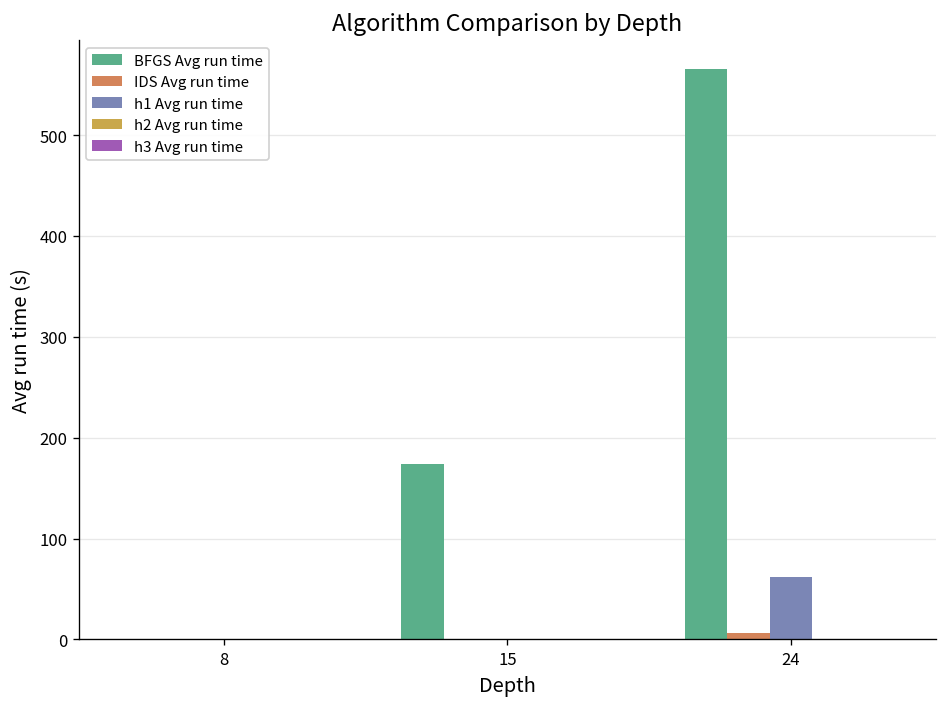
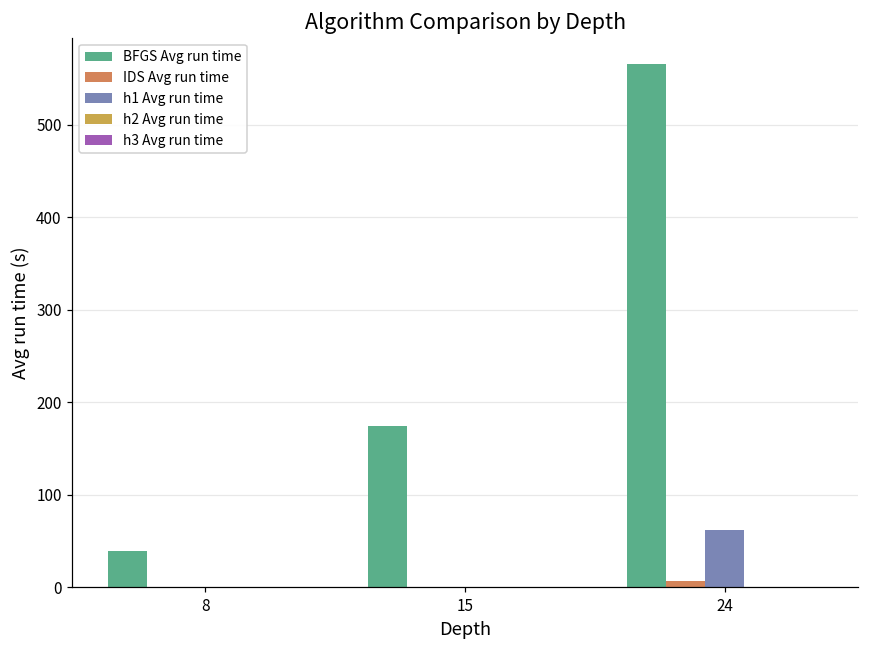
BFGS Avg run time, 8: 0 -> 40
